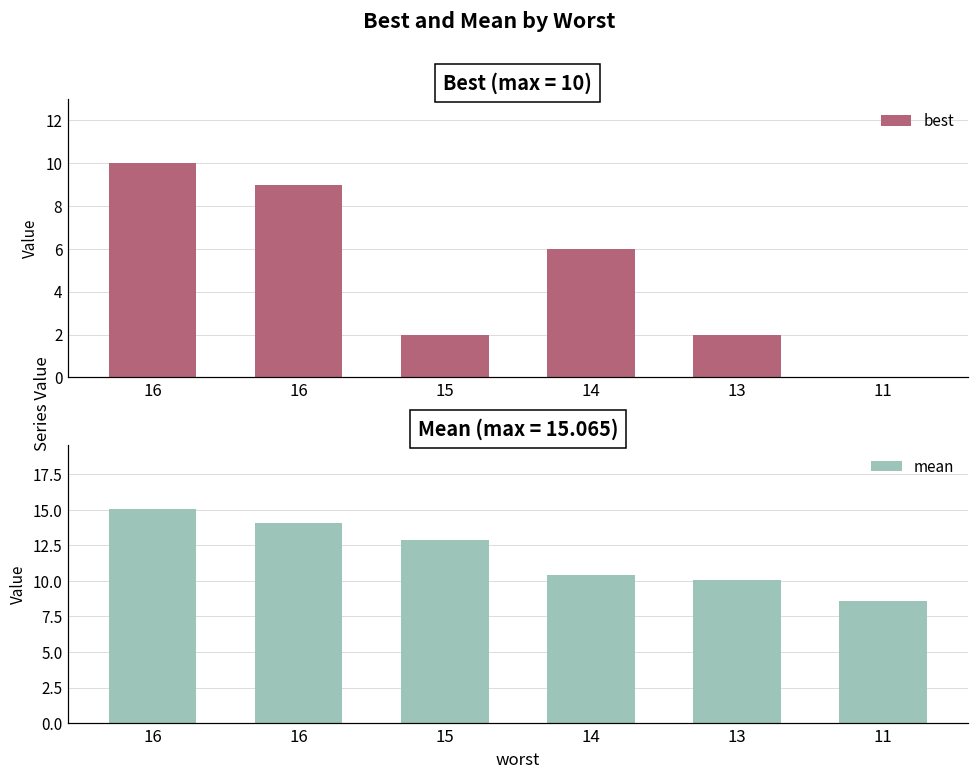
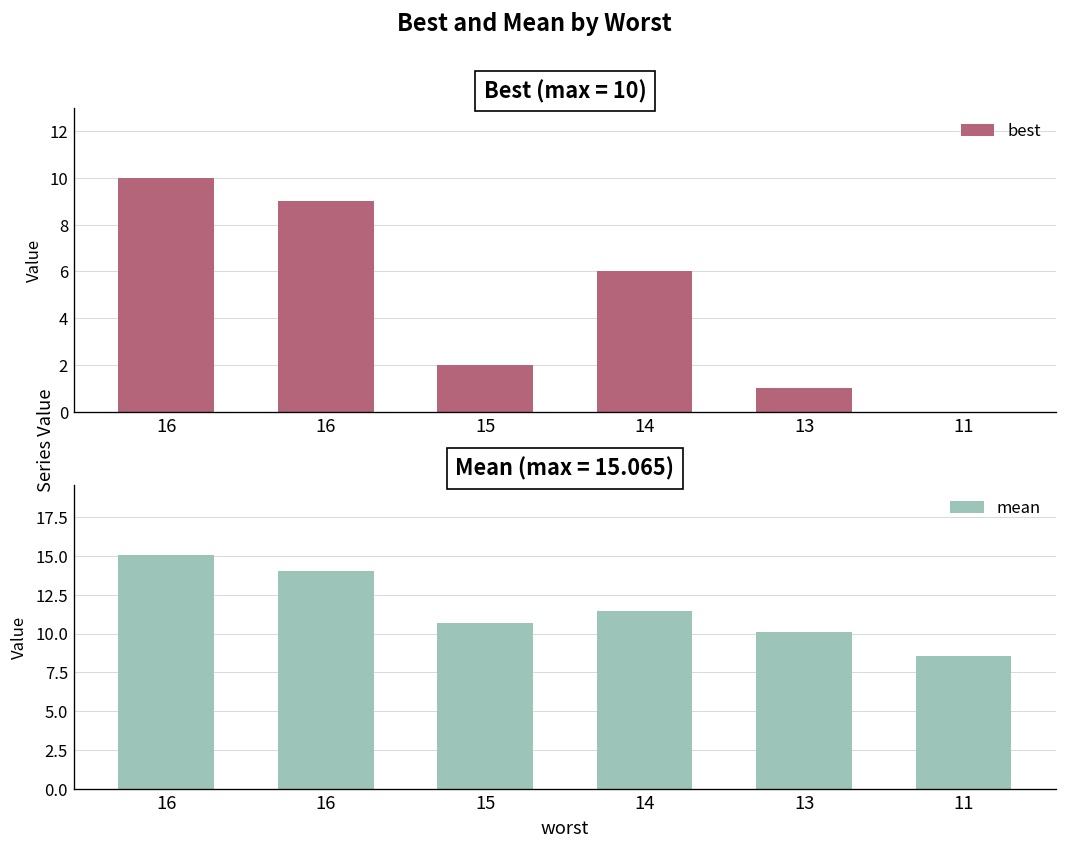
Best (max = 10), 13: 2 -> 1
Mean (max = 15.065), 15: 12.8 -> 10.7
Mean (max = 15.065), 14: 10.4 -> 11.5
